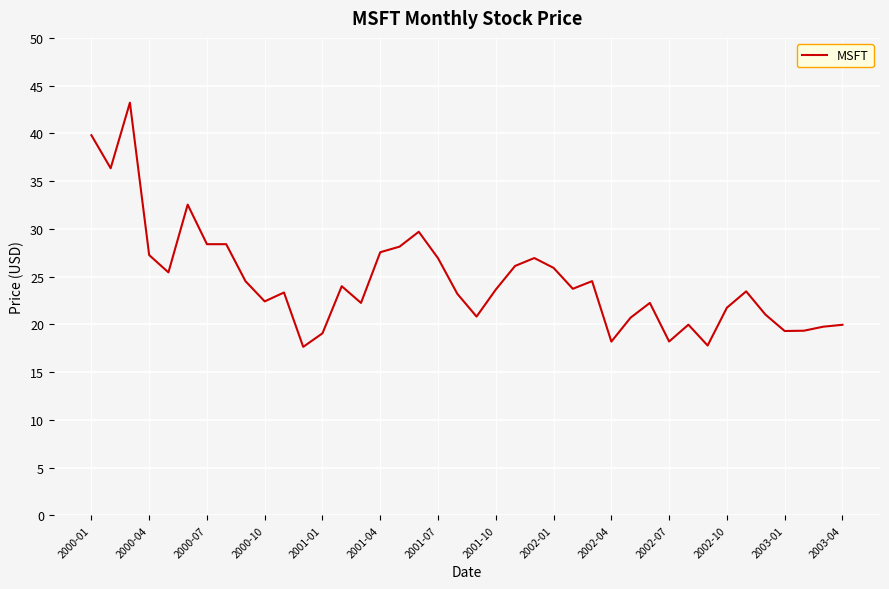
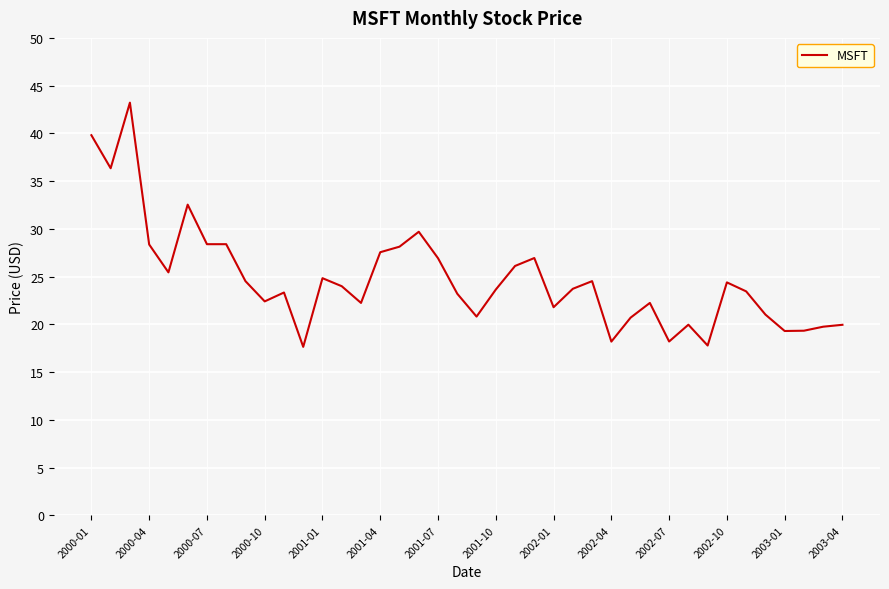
2000-04: 27 -> 28
2001-01: 19 -> 25
2002-01: 26 -> 22
2002-10: 22 -> 24
